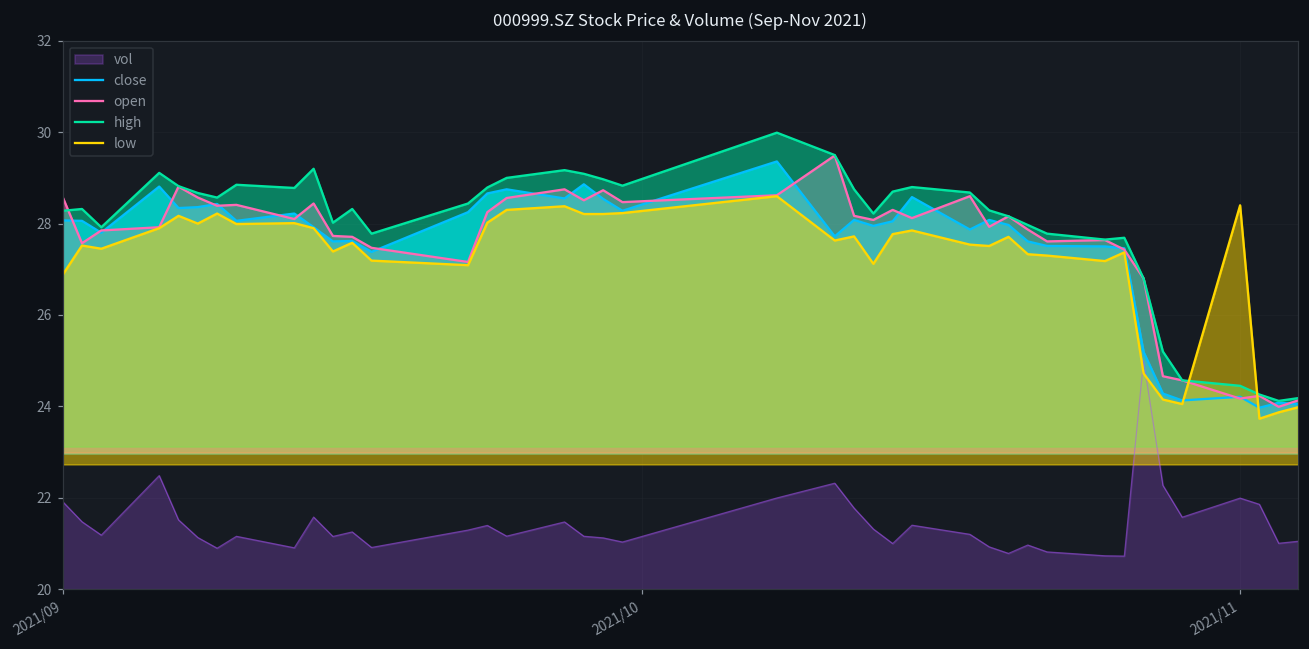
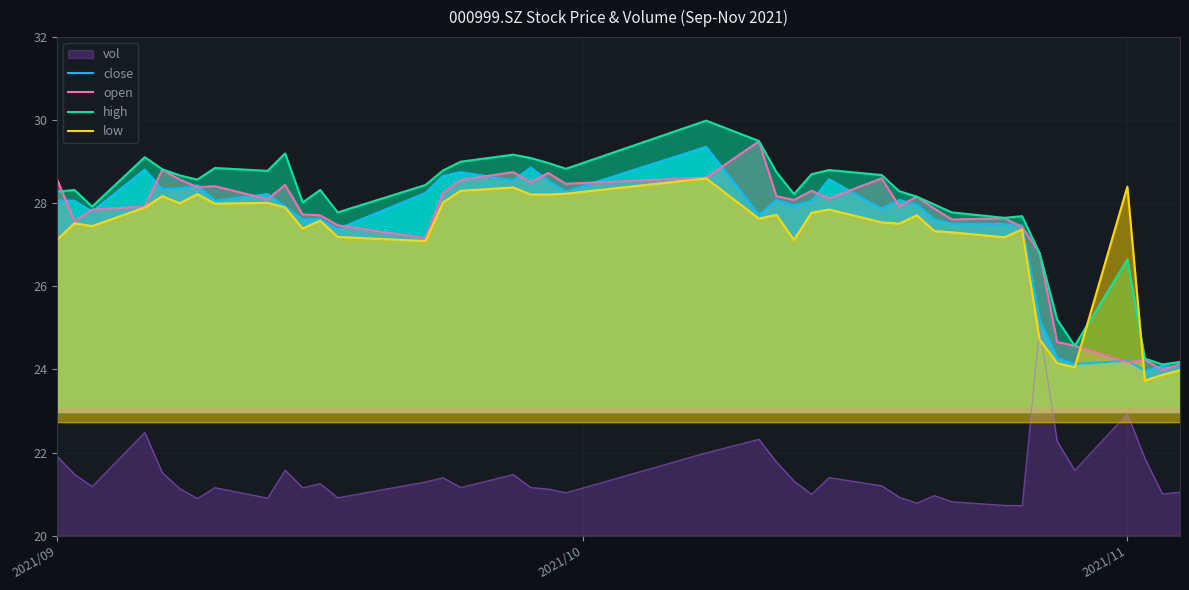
low, 2021/09: 26.9 -> 27.1
vol, 2021/11: 22.0 -> 22.9
high, 2021/11: 24.5 -> 26.7
